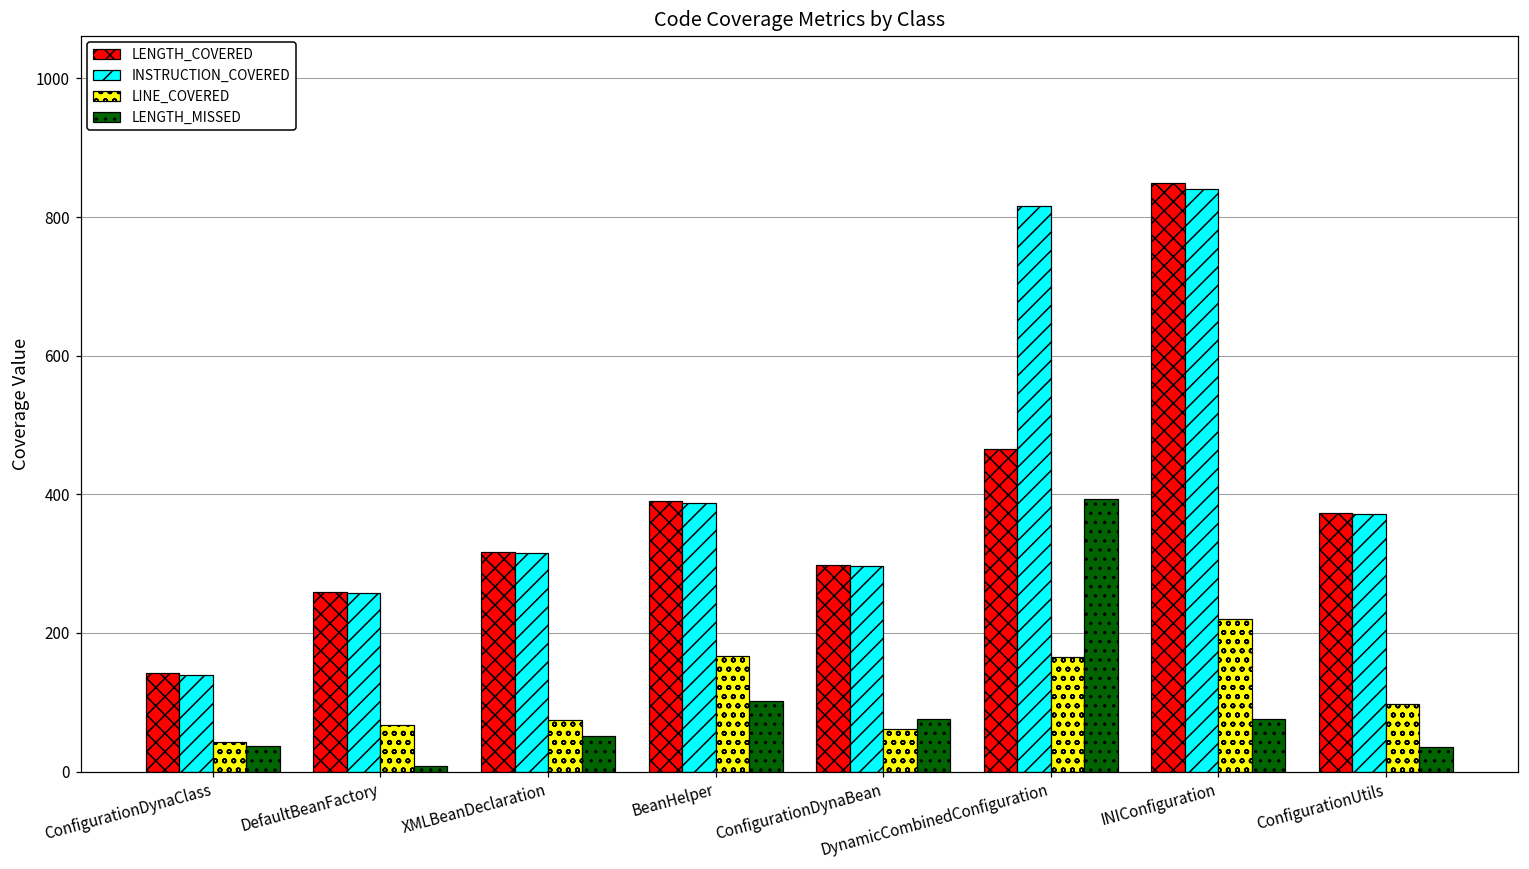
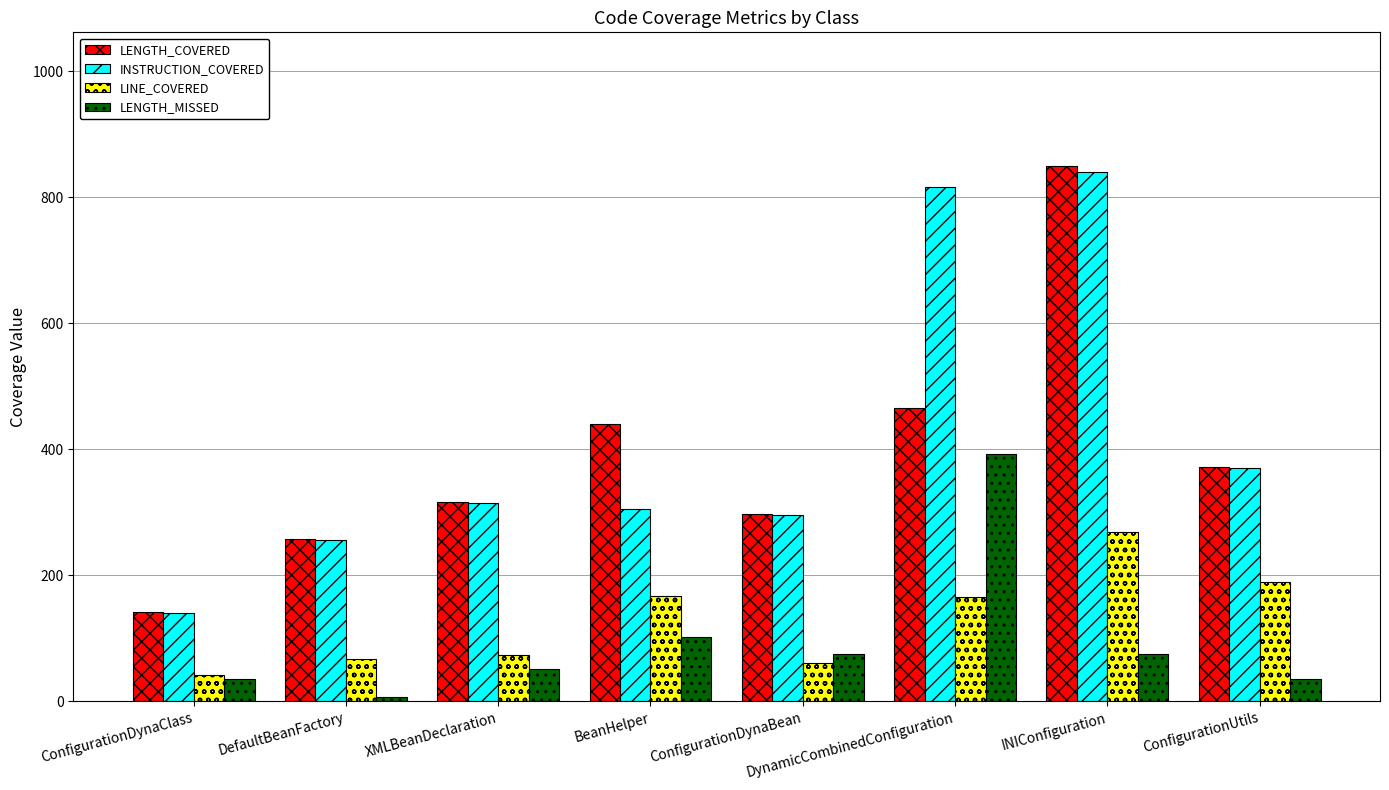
LENGTH_COVERED, BeanHelper: 390 -> 440
INSTRUCTION_COVERED, BeanHelper: 390 -> 310
LINE_COVERED, INIConfiguration: 220 -> 270
LINE_COVERED, ConfigurationUtils: 100 -> 190
